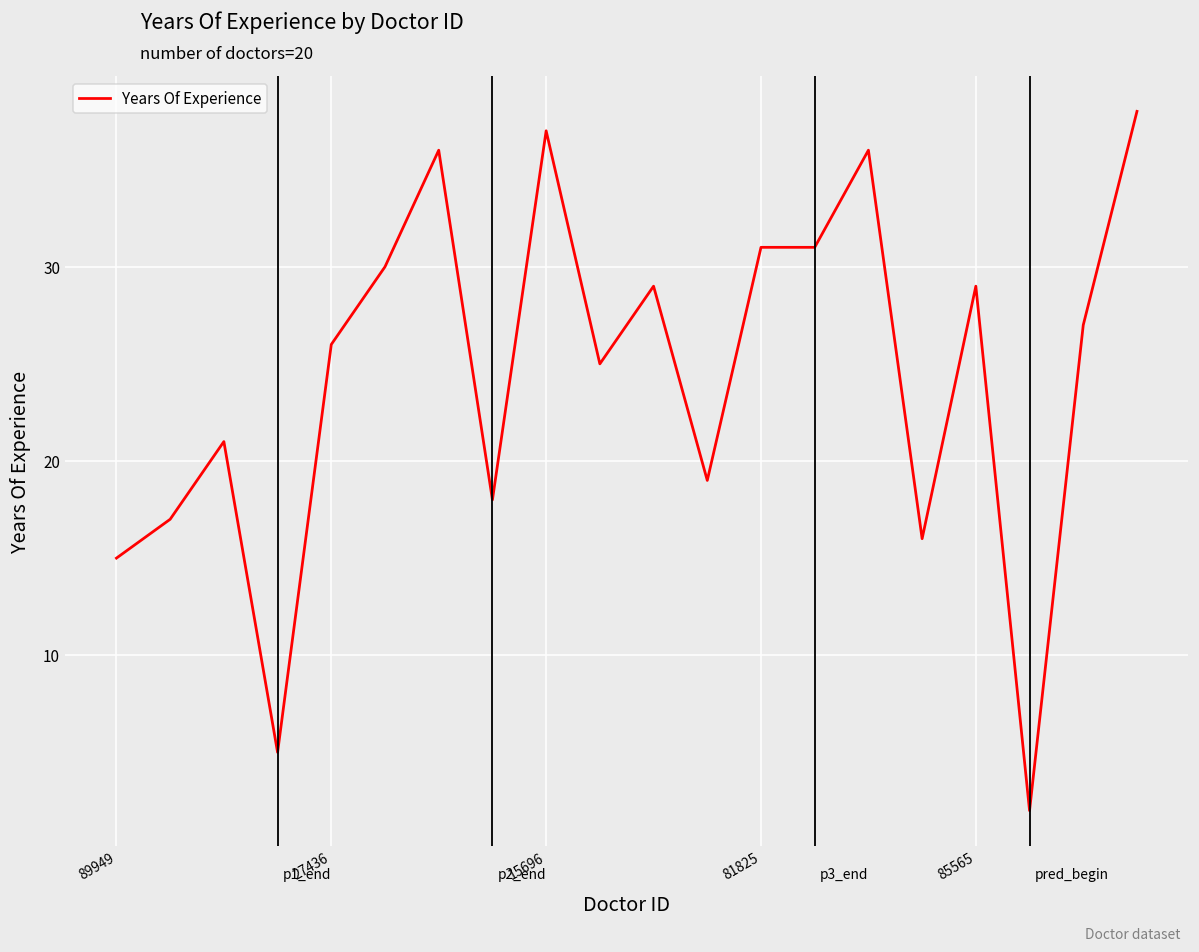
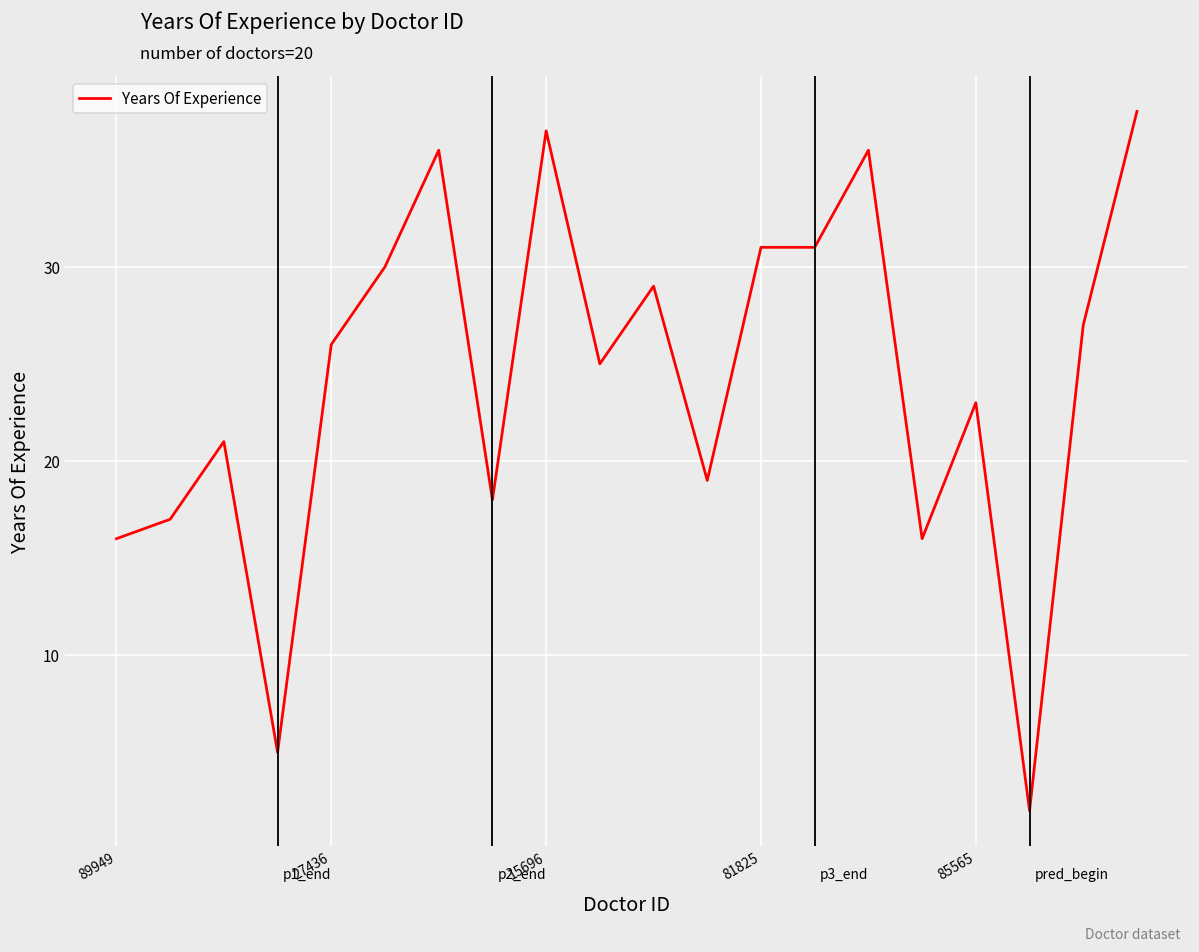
89949: 15 -> 16
85565: 29 -> 23
